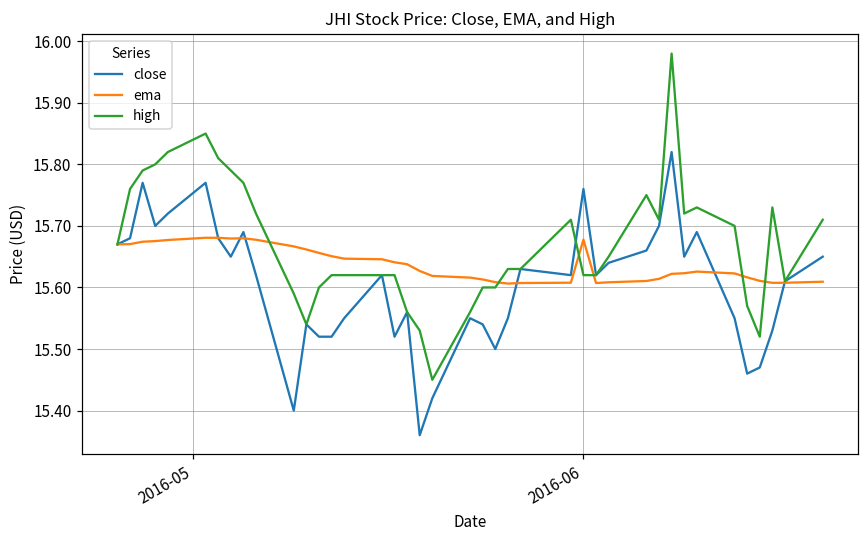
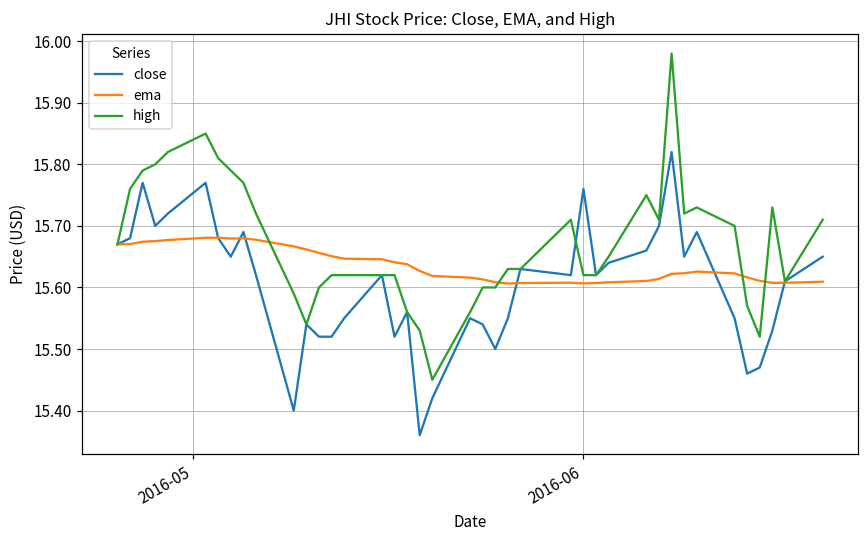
ema, 2016-06: 15.68 -> 15.61
